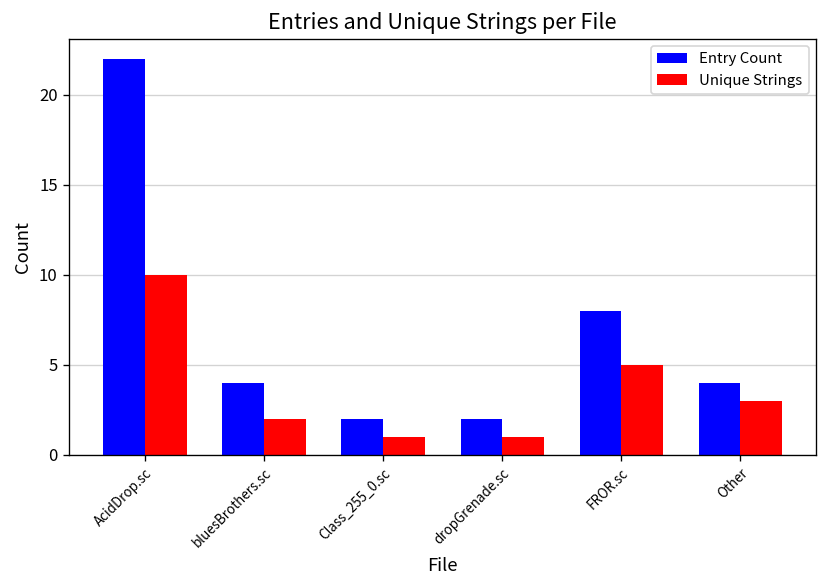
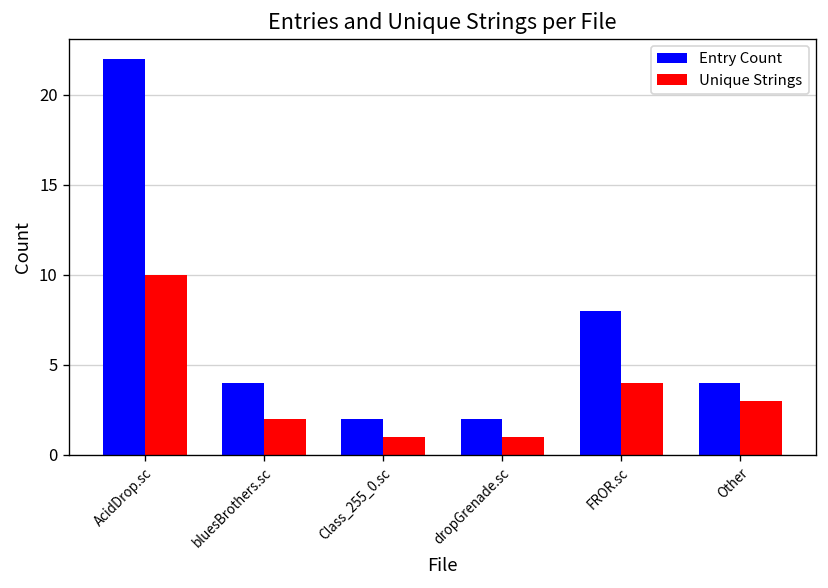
Unique Strings, FROR.sc: 5 -> 4
